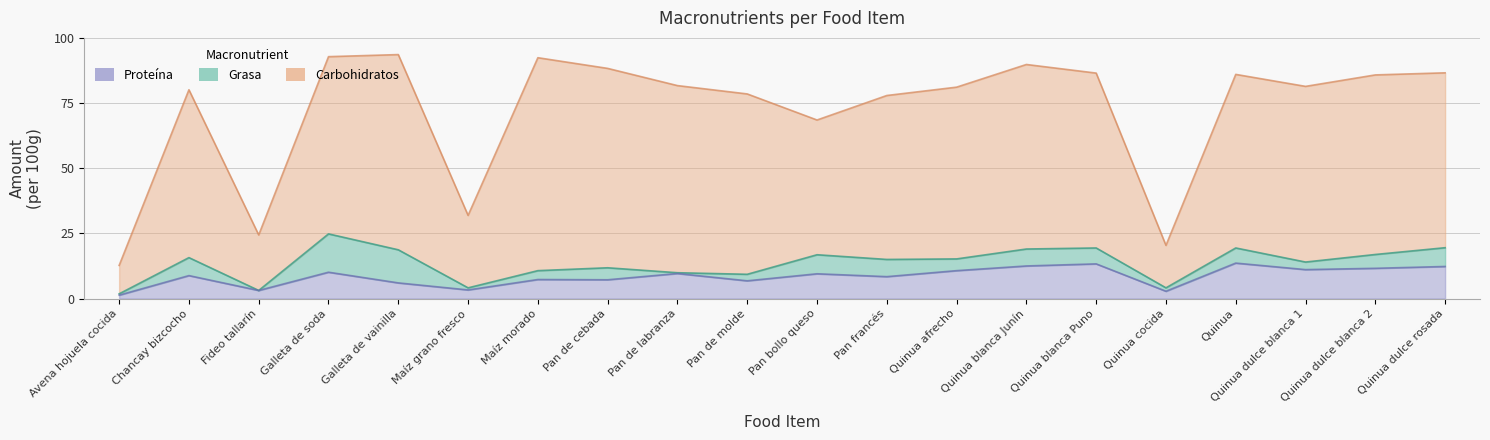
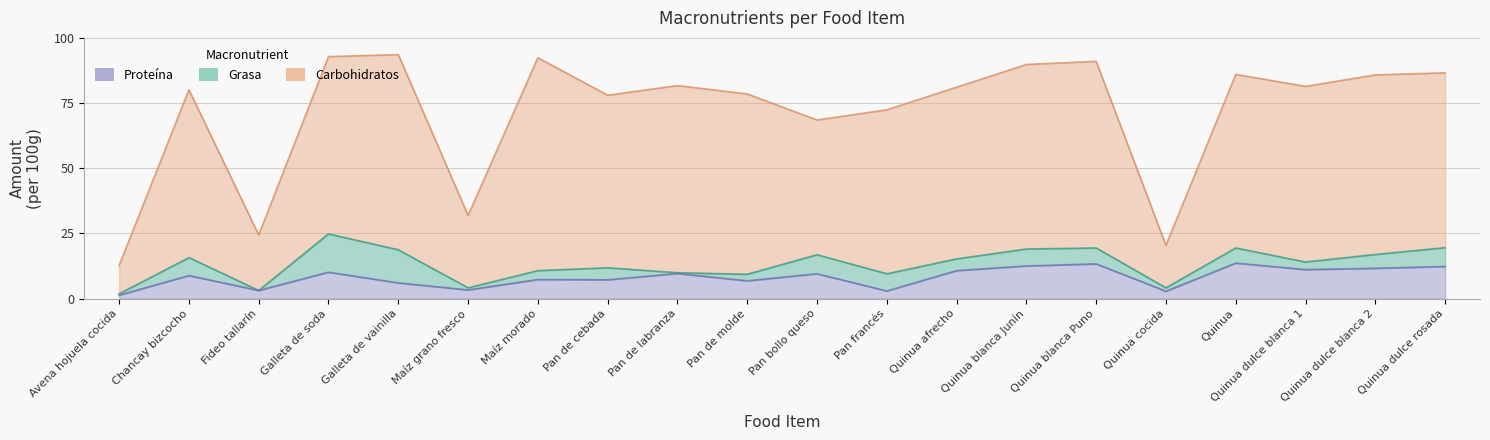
Carbohidratos, Pan de cebada: 77 -> 66
Proteína, Pan francés: 8 -> 3
Carbohidratos, Quinua blanca Puno: 67 -> 72
